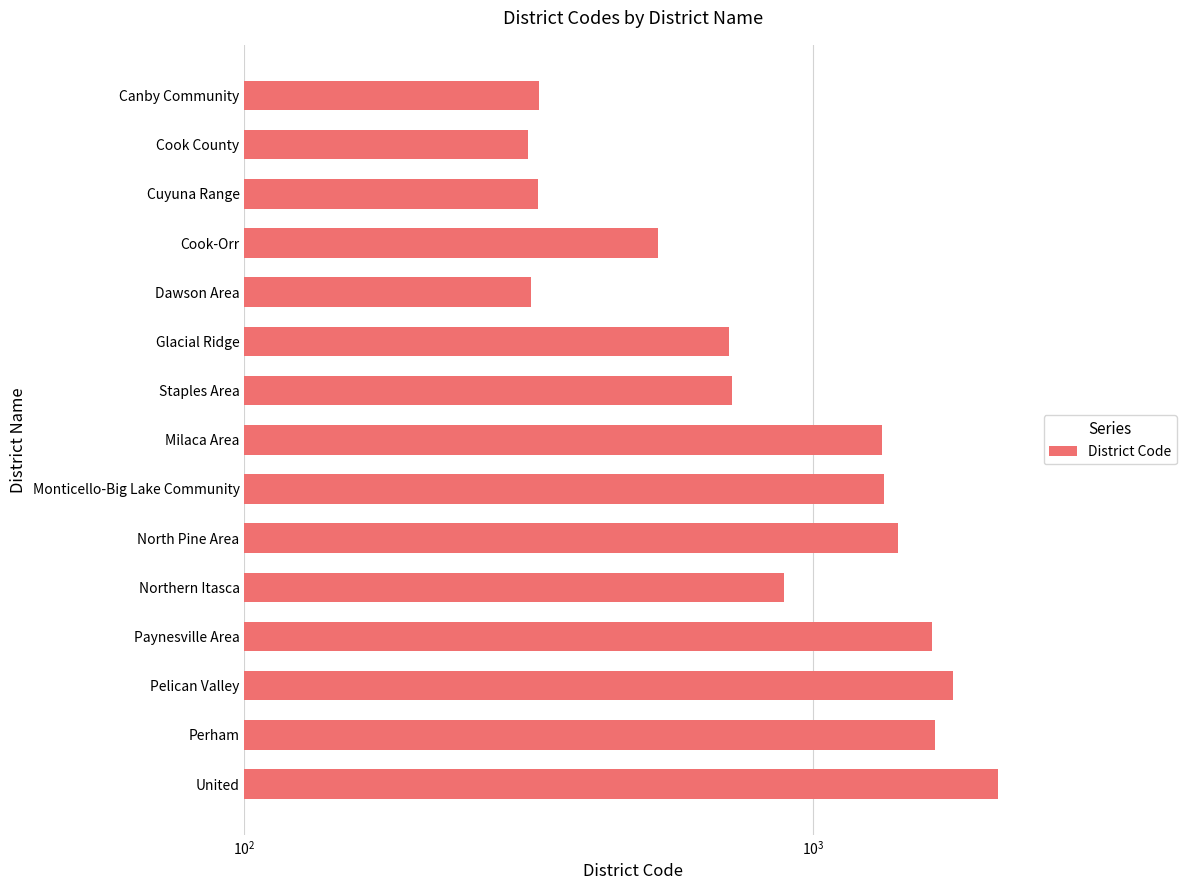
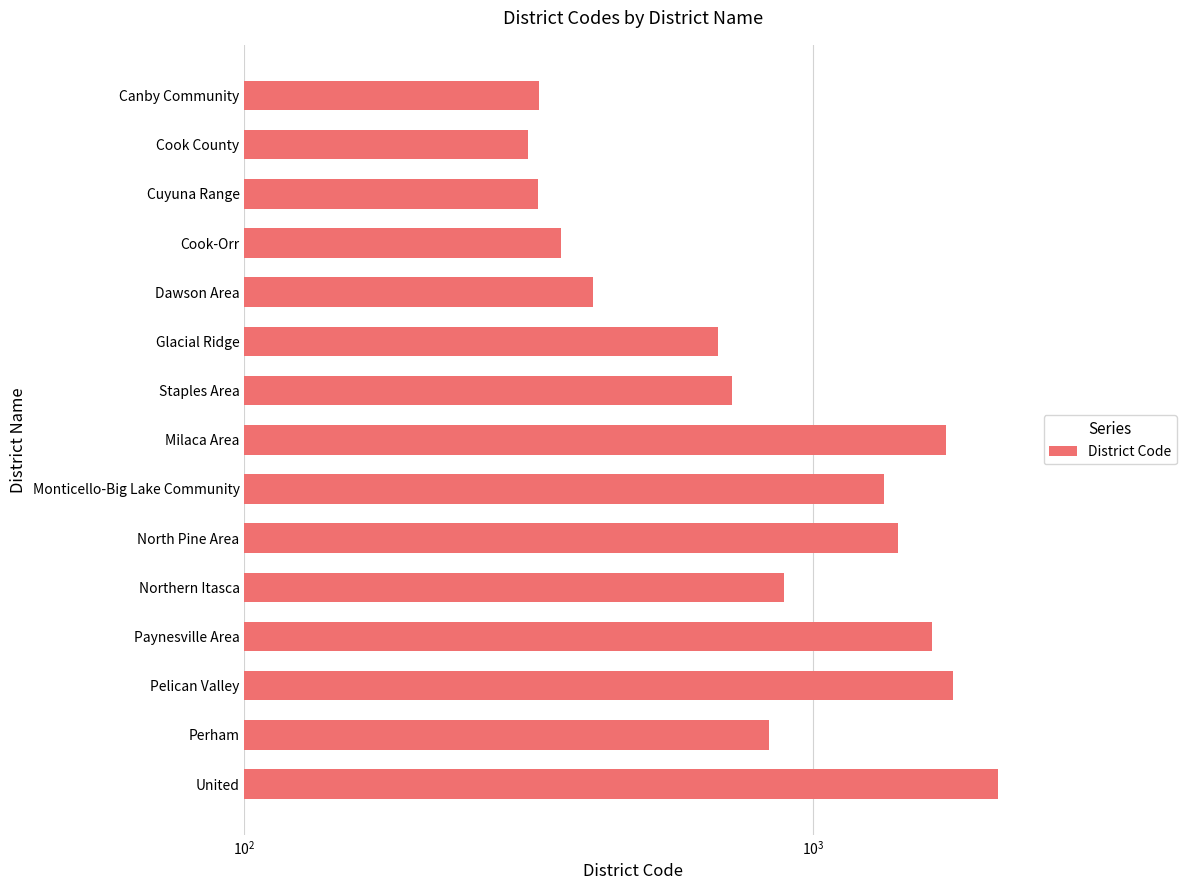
Cook-Orr: 530 -> 360
Dawson Area: 320 -> 410
Glacial Ridge: 710 -> 680
Milaca Area: 1320 -> 1710
Perham: 1640 -> 840
